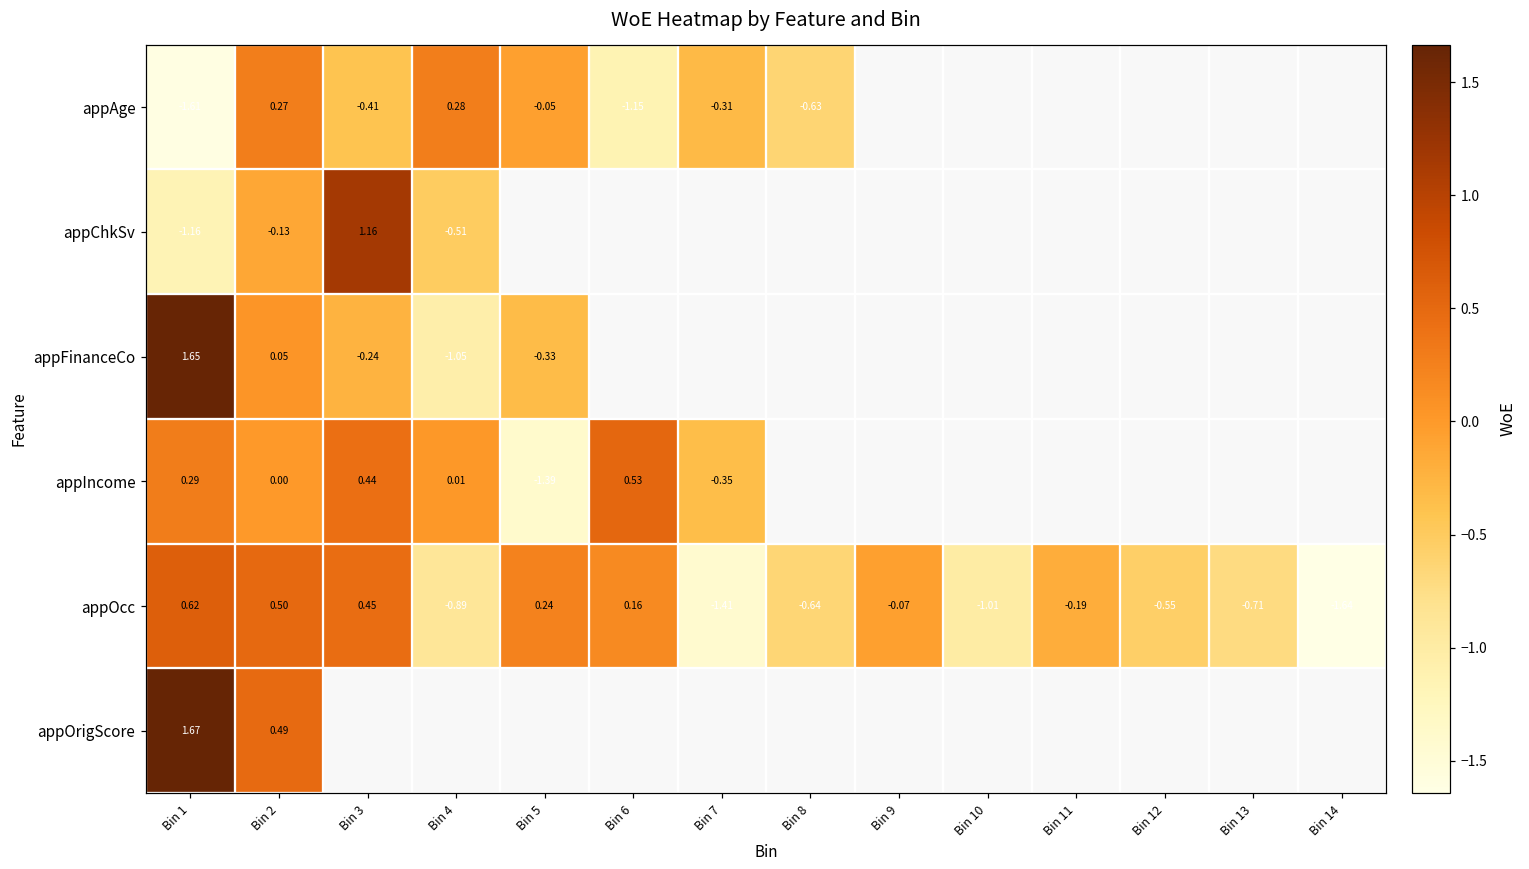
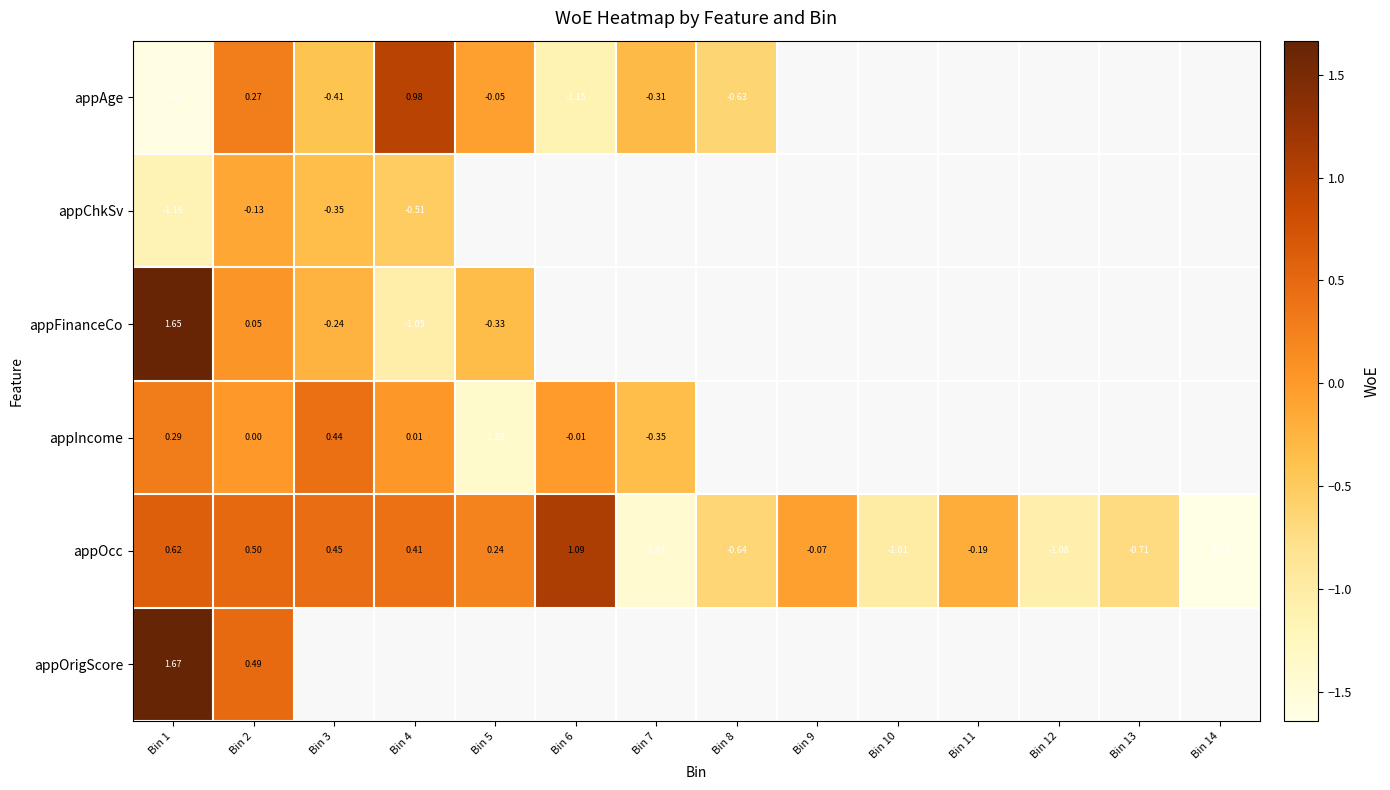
appAge, Bin 4: 0.28 -> 0.98
appChkSv, Bin 3: 1.16 -> -0.35
appIncome, Bin 6: 0.53 -> -0.01
appOcc, Bin 4: -0.89 -> 0.41
appOcc, Bin 6: 0.16 -> 1.09
appOcc, Bin 12: -0.55 -> -1.08
